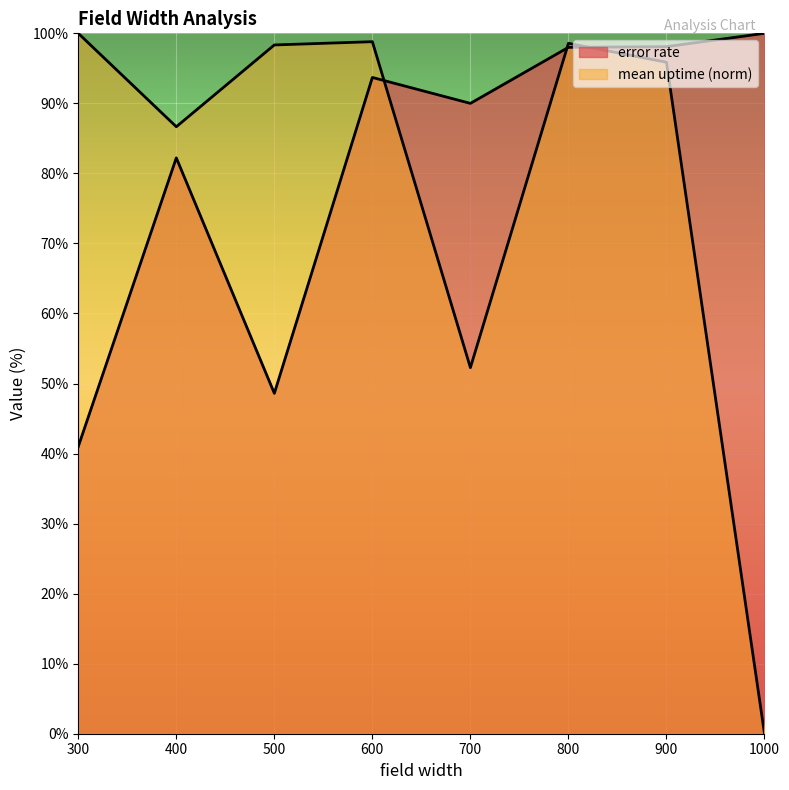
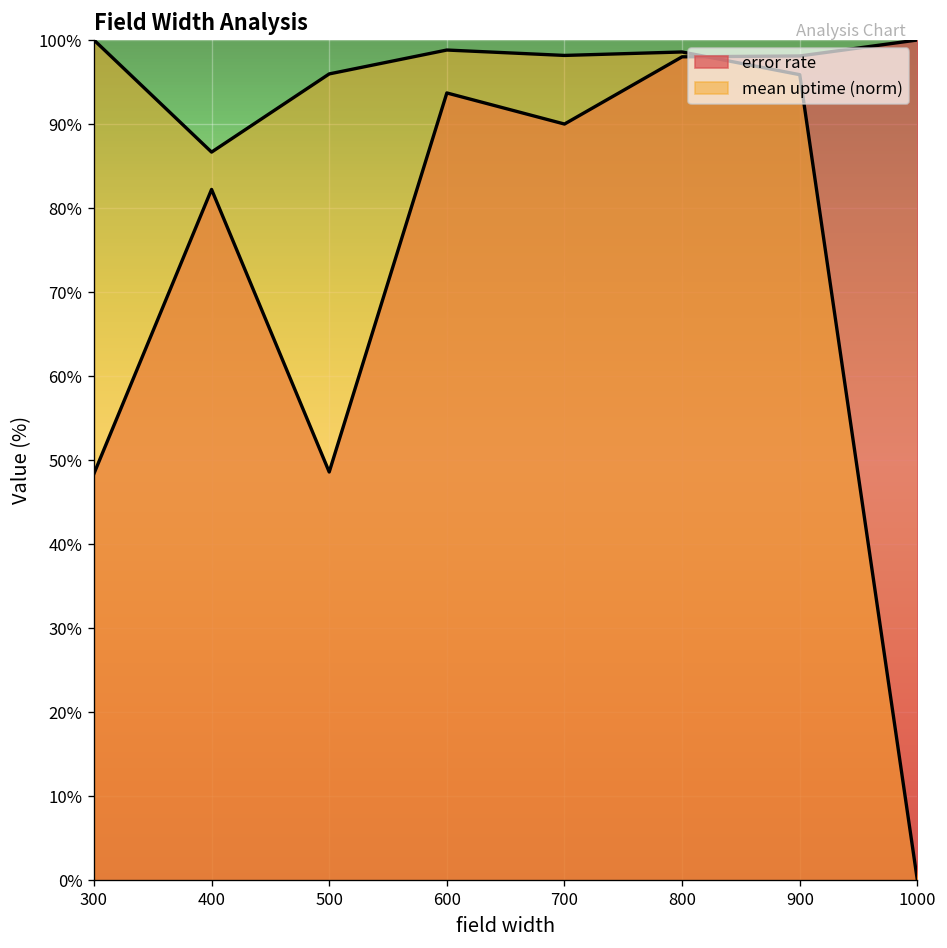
error rate, 300: 41% -> 48%
mean uptime (norm), 500: 98% -> 96%
mean uptime (norm), 700: 52% -> 98%
